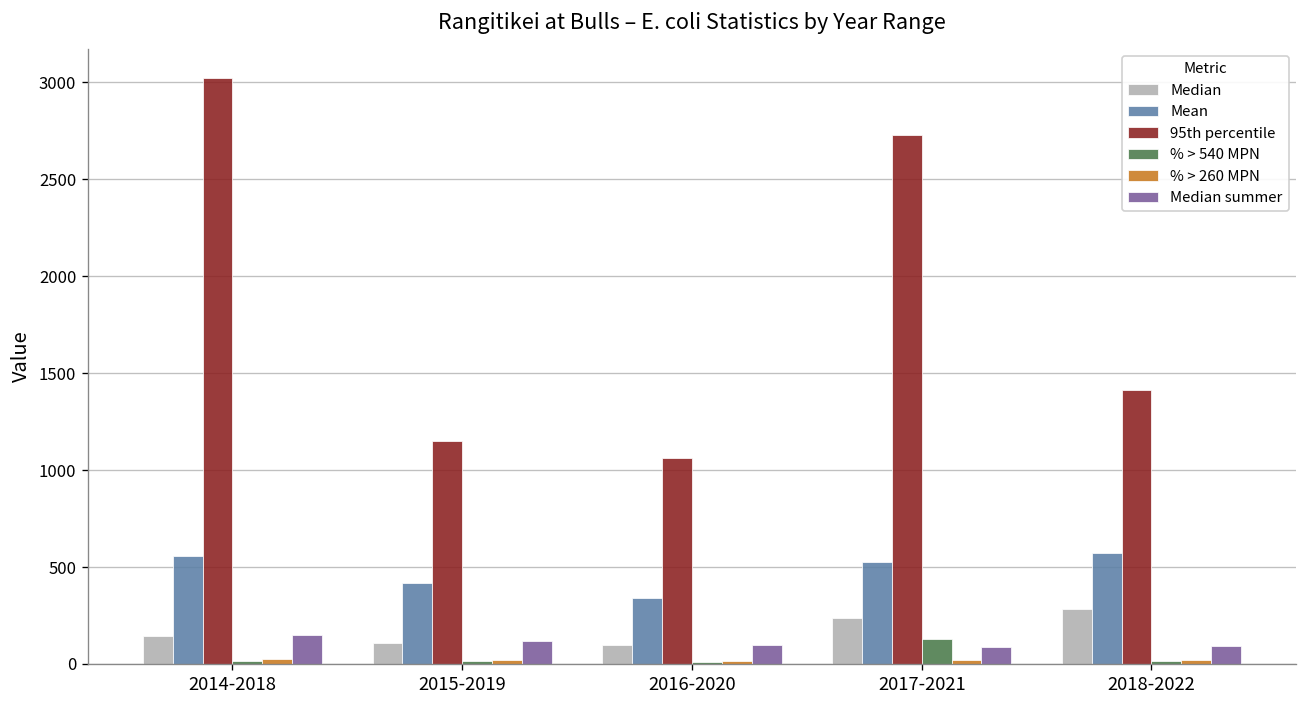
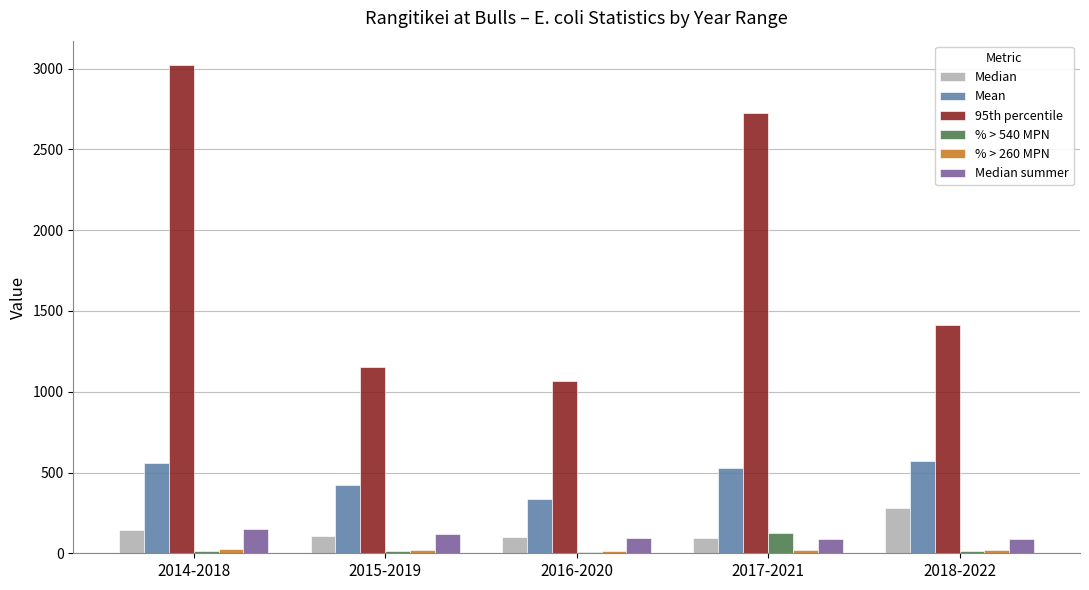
Median, 2017-2021: 240 -> 90
